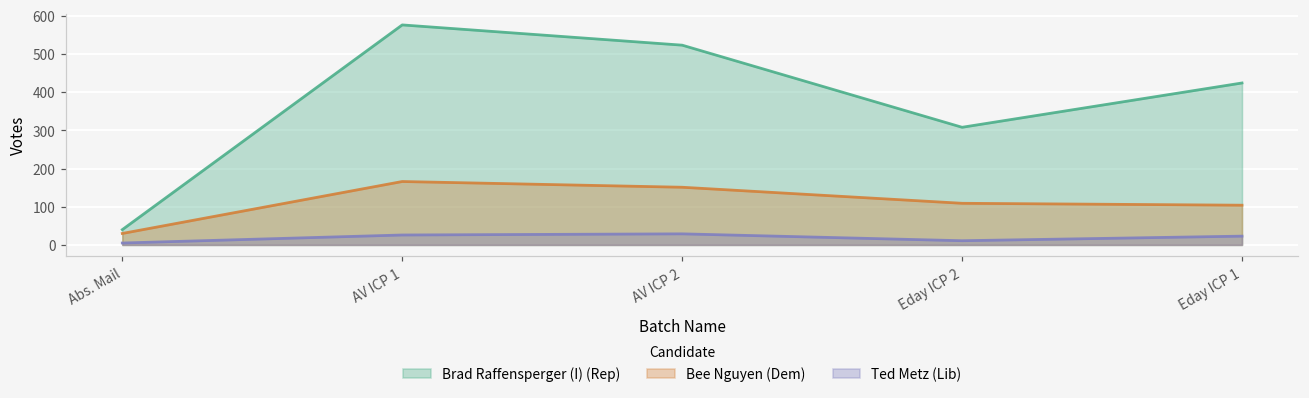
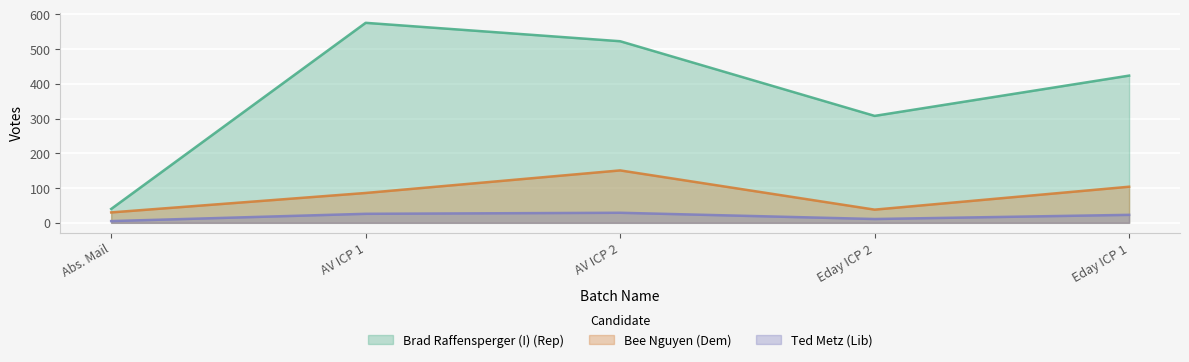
Bee Nguyen (Dem), AV ICP 1: 170 -> 90
Bee Nguyen (Dem), Eday ICP 2: 110 -> 40
